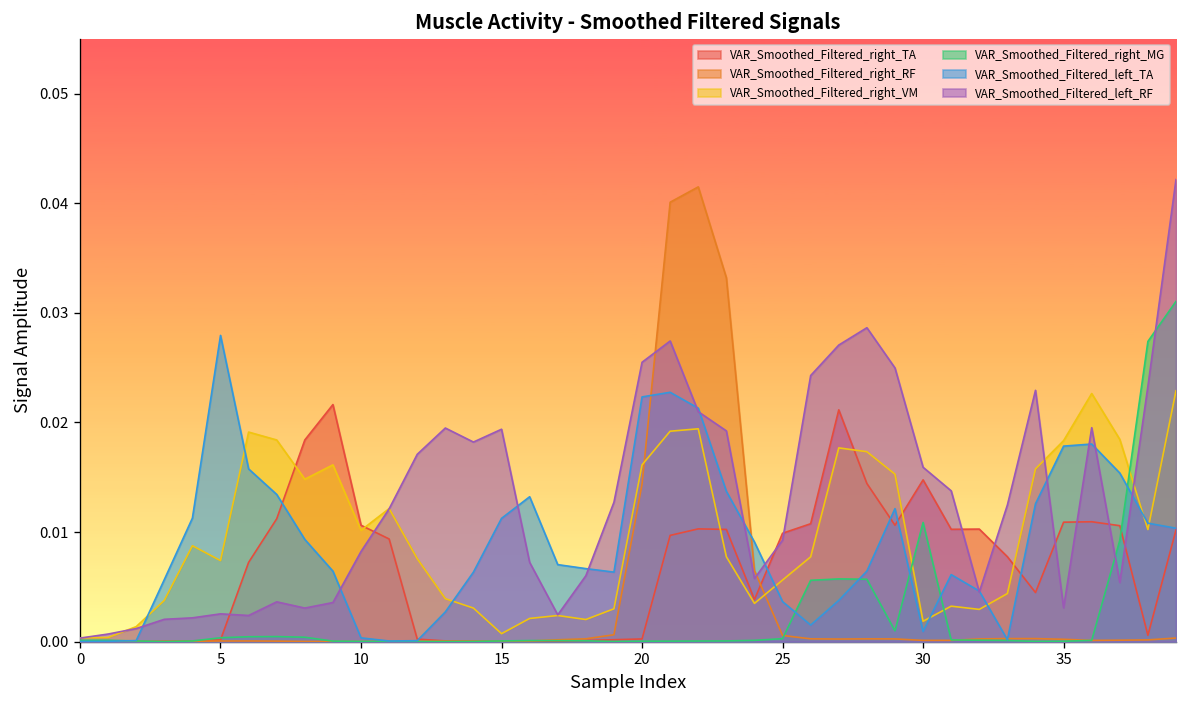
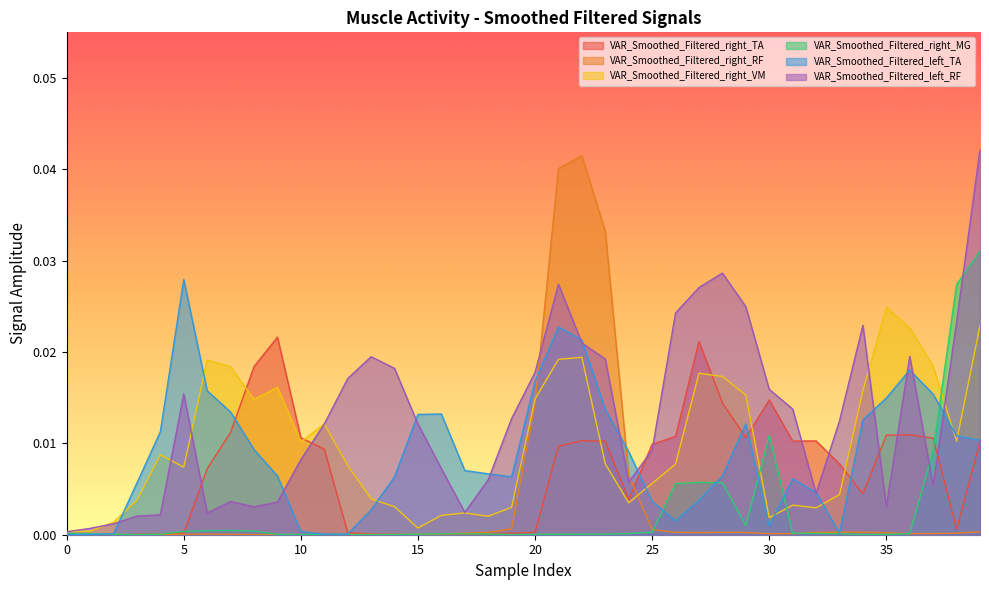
VAR_Smoothed_Filtered_left_RF, 5: 0.003 -> 0.015
VAR_Smoothed_Filtered_left_TA, 15: 0.011 -> 0.013
VAR_Smoothed_Filtered_left_RF, 15: 0.019 -> 0.012
VAR_Smoothed_Filtered_right_VM, 20: 0.016 -> 0.015
VAR_Smoothed_Filtered_left_TA, 20: 0.022 -> 0.017
VAR_Smoothed_Filtered_left_RF, 20: 0.025 -> 0.018
VAR_Smoothed_Filtered_right_VM, 35: 0.018 -> 0.025
VAR_Smoothed_Filtered_left_TA, 35: 0.018 -> 0.015
